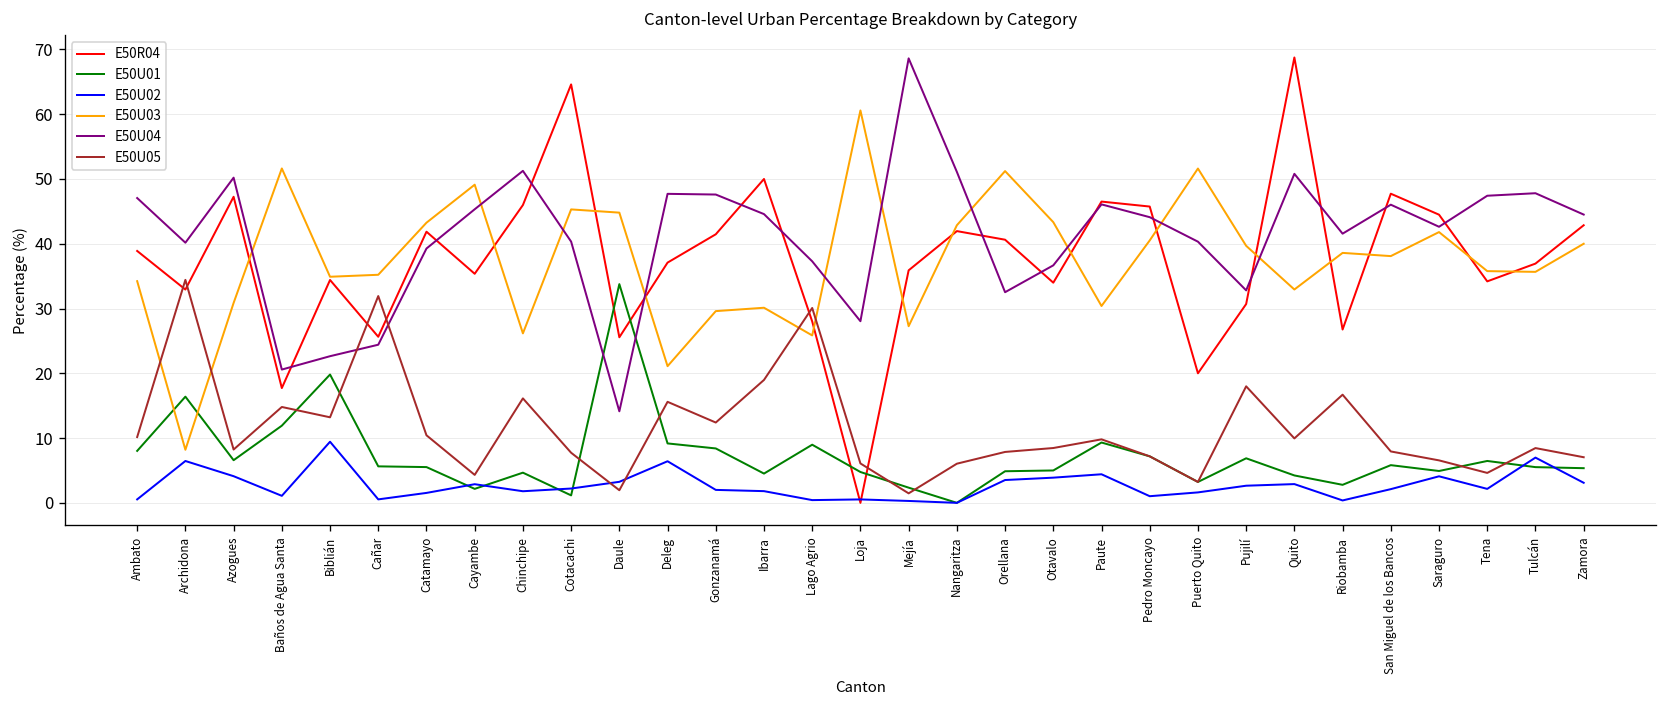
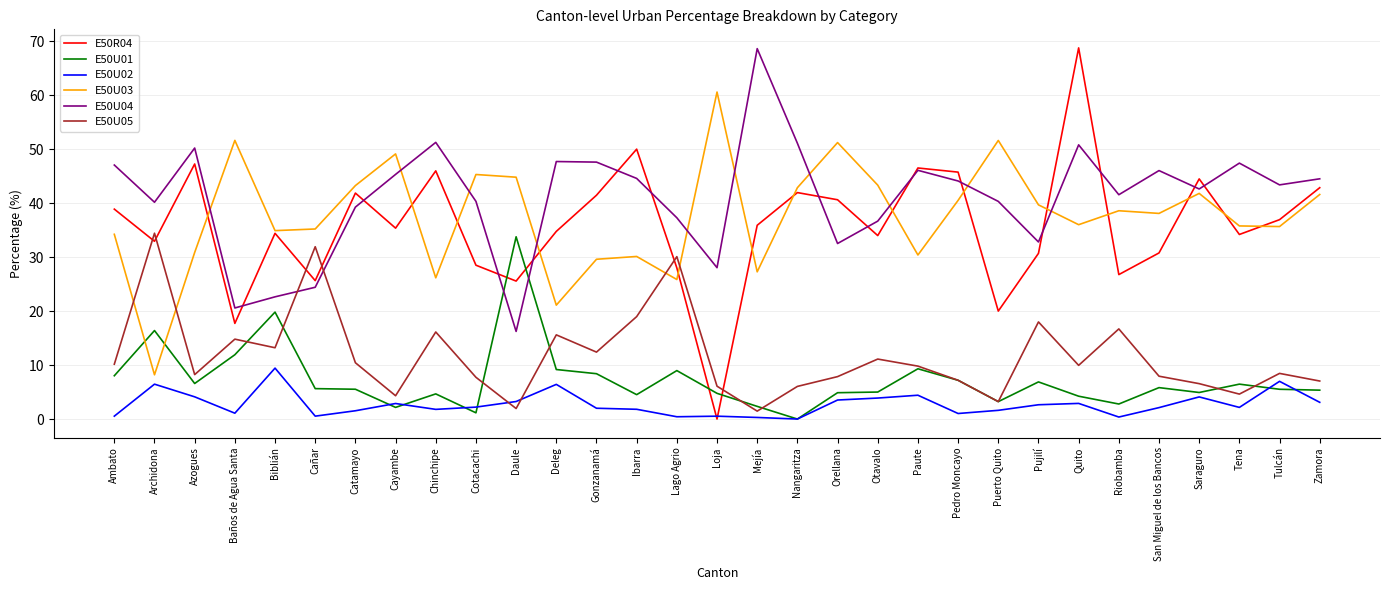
E50R04, Cotacachi: 65 -> 29
E50U04, Daule: 14 -> 16
E50R04, Deleg: 37 -> 35
E50U05, Otavalo: 8 -> 11
E50U03, Quito: 33 -> 36
E50R04, San Miguel de los Bancos: 48 -> 31
E50U04, Tulcán: 48 -> 43
E50U03, Zamora: 40 -> 42
